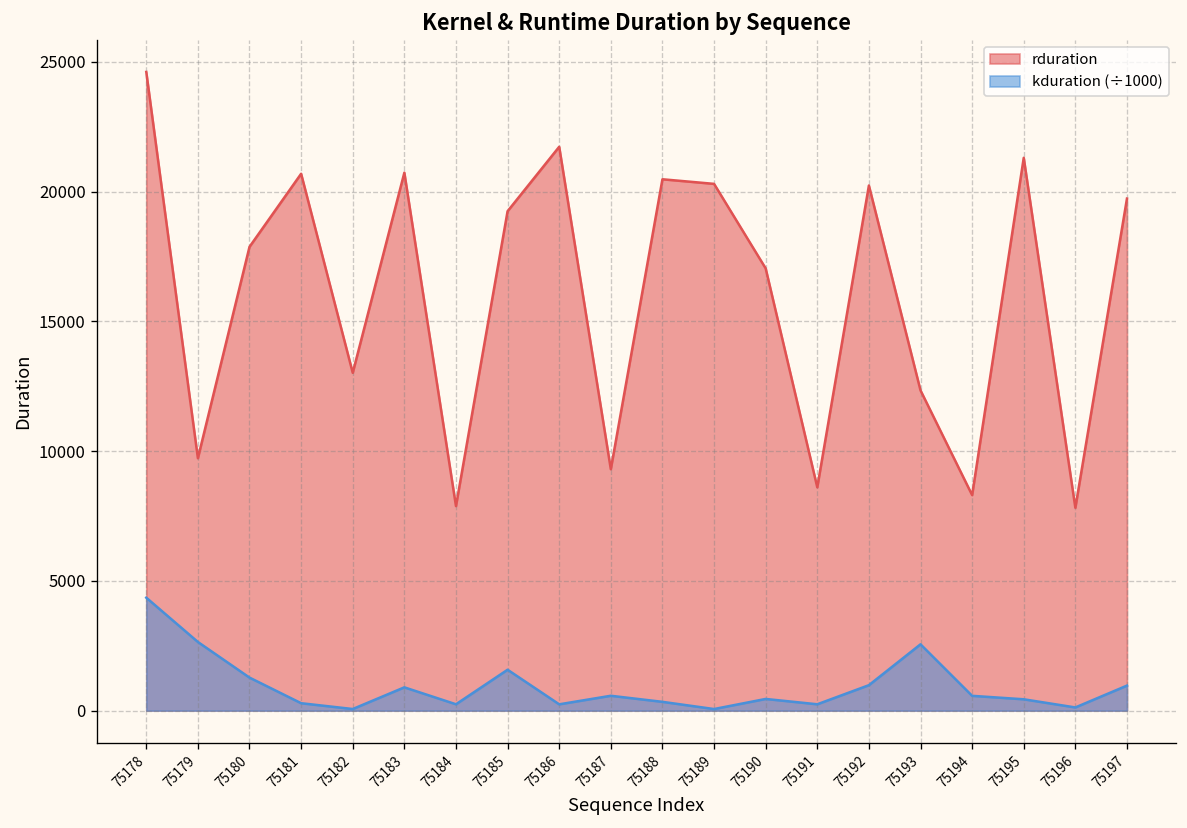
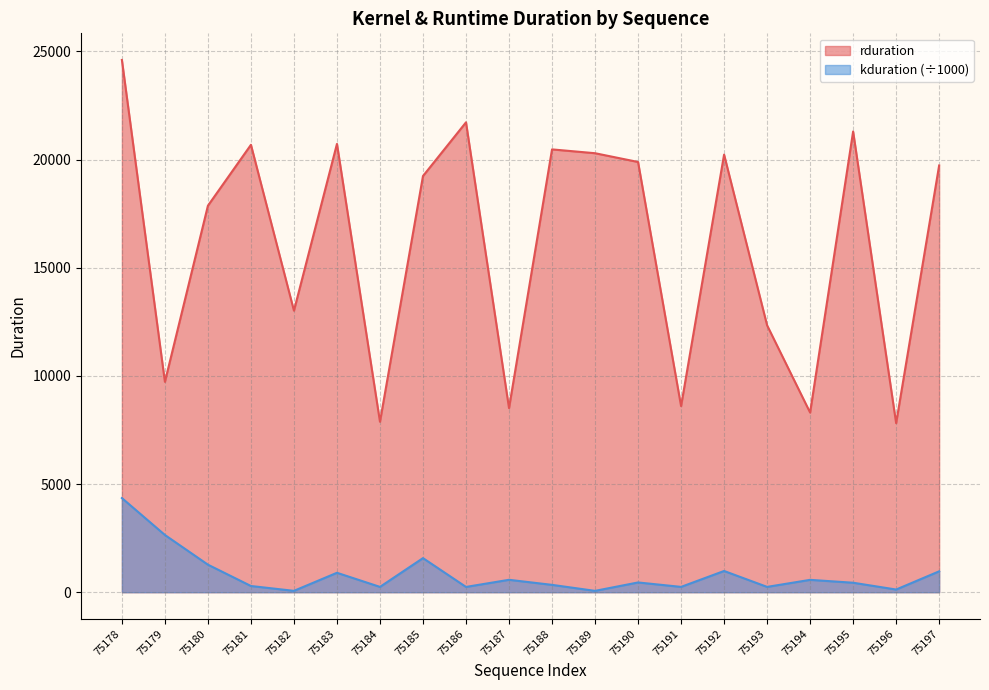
rduration, 75187: 9300 -> 8500
rduration, 75190: 17000 -> 19900
kduration (÷1000), 75193: 2600 -> 200
